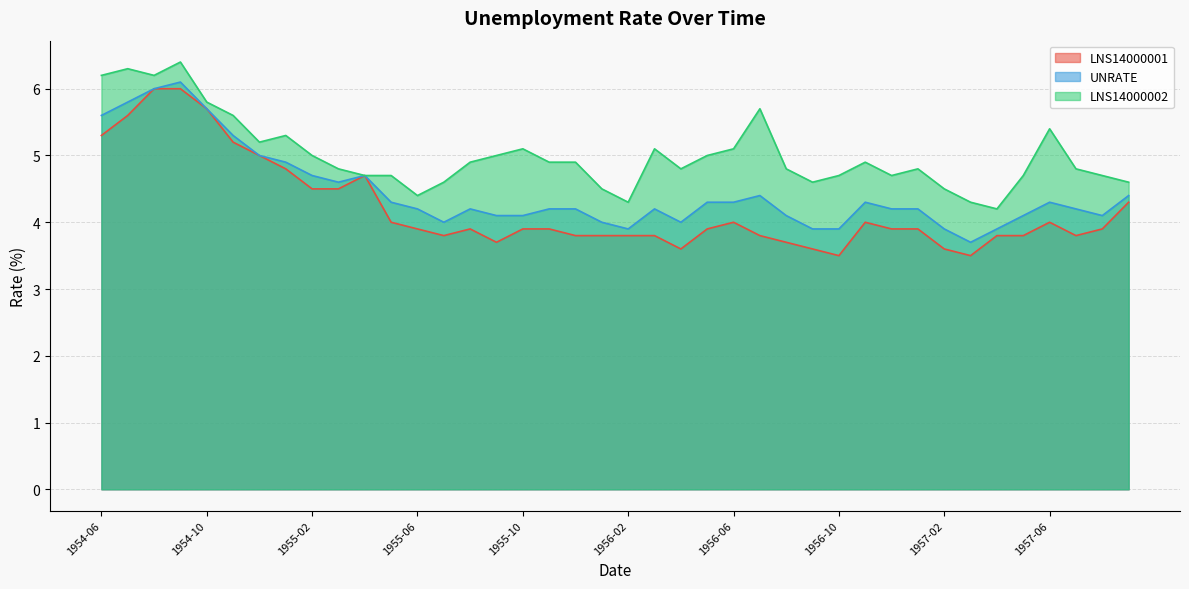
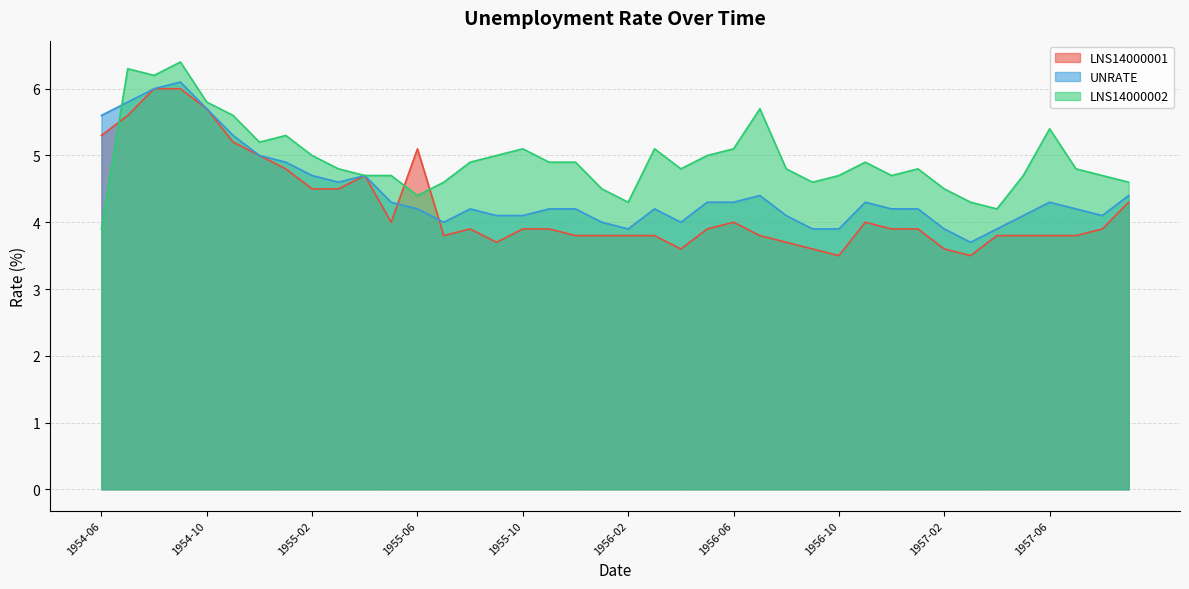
LNS14000002, 1954-06: 6.2 -> 3.9
LNS14000001, 1955-06: 3.9 -> 5.1
LNS14000001, 1957-06: 4.0 -> 3.8
